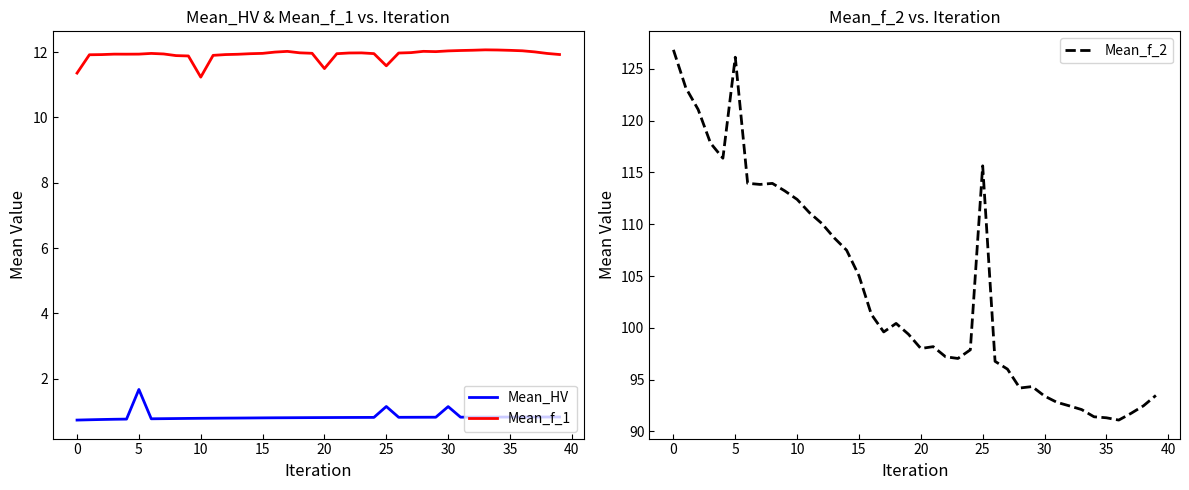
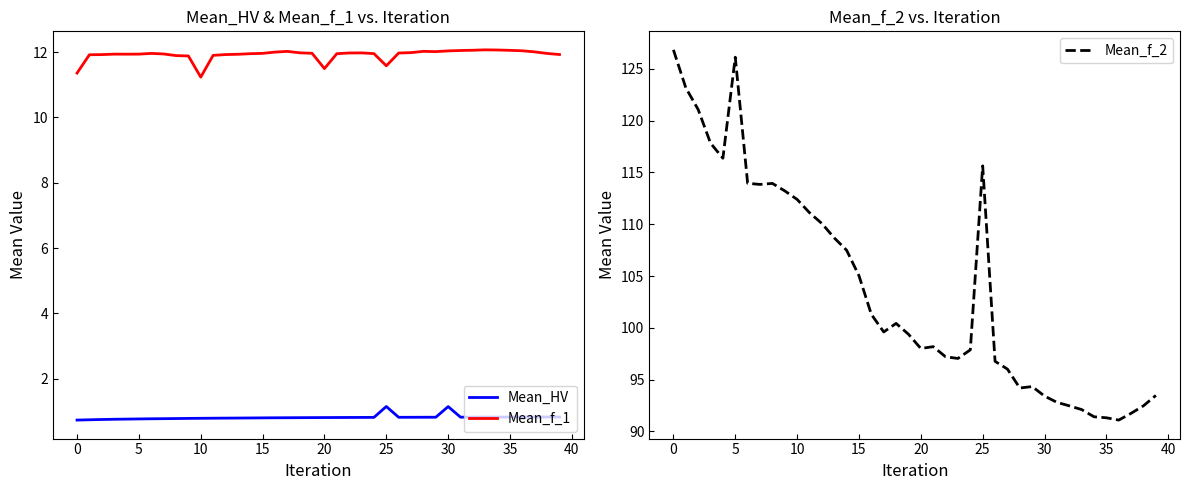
Mean_HV & Mean_f_1 vs. Iteration, Mean_HV, 5: 1.7 -> 0.8
